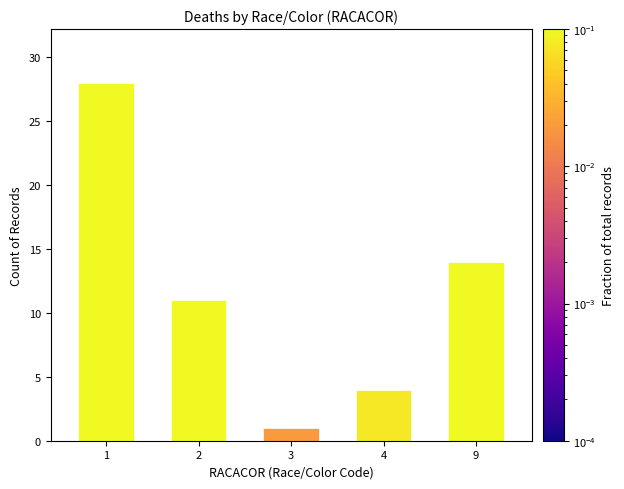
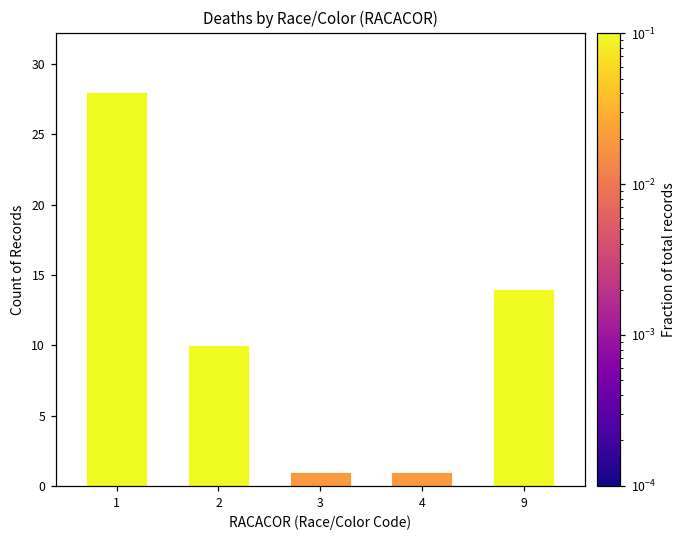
2: 11 -> 10
4: 4 -> 1
